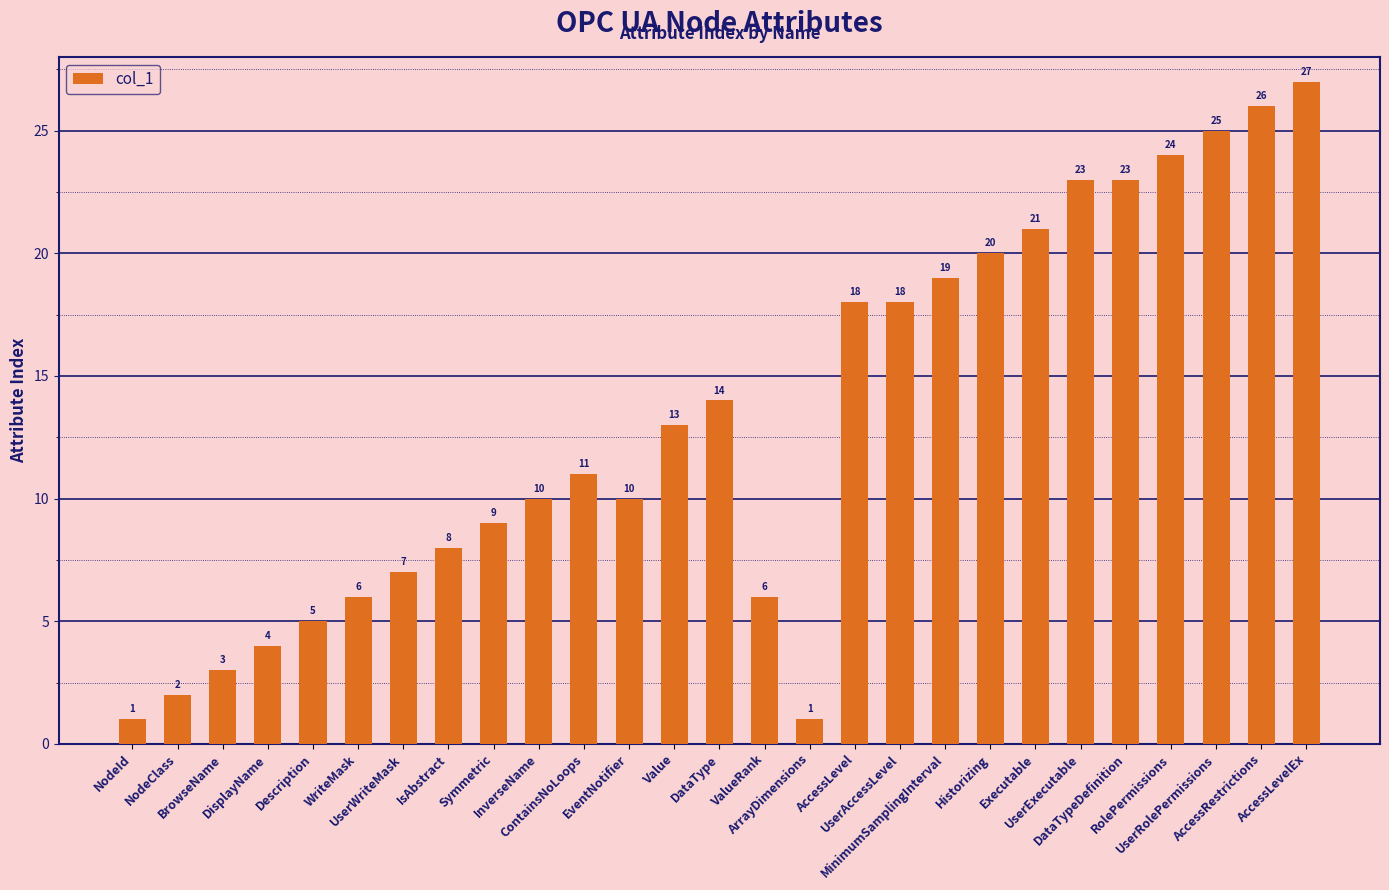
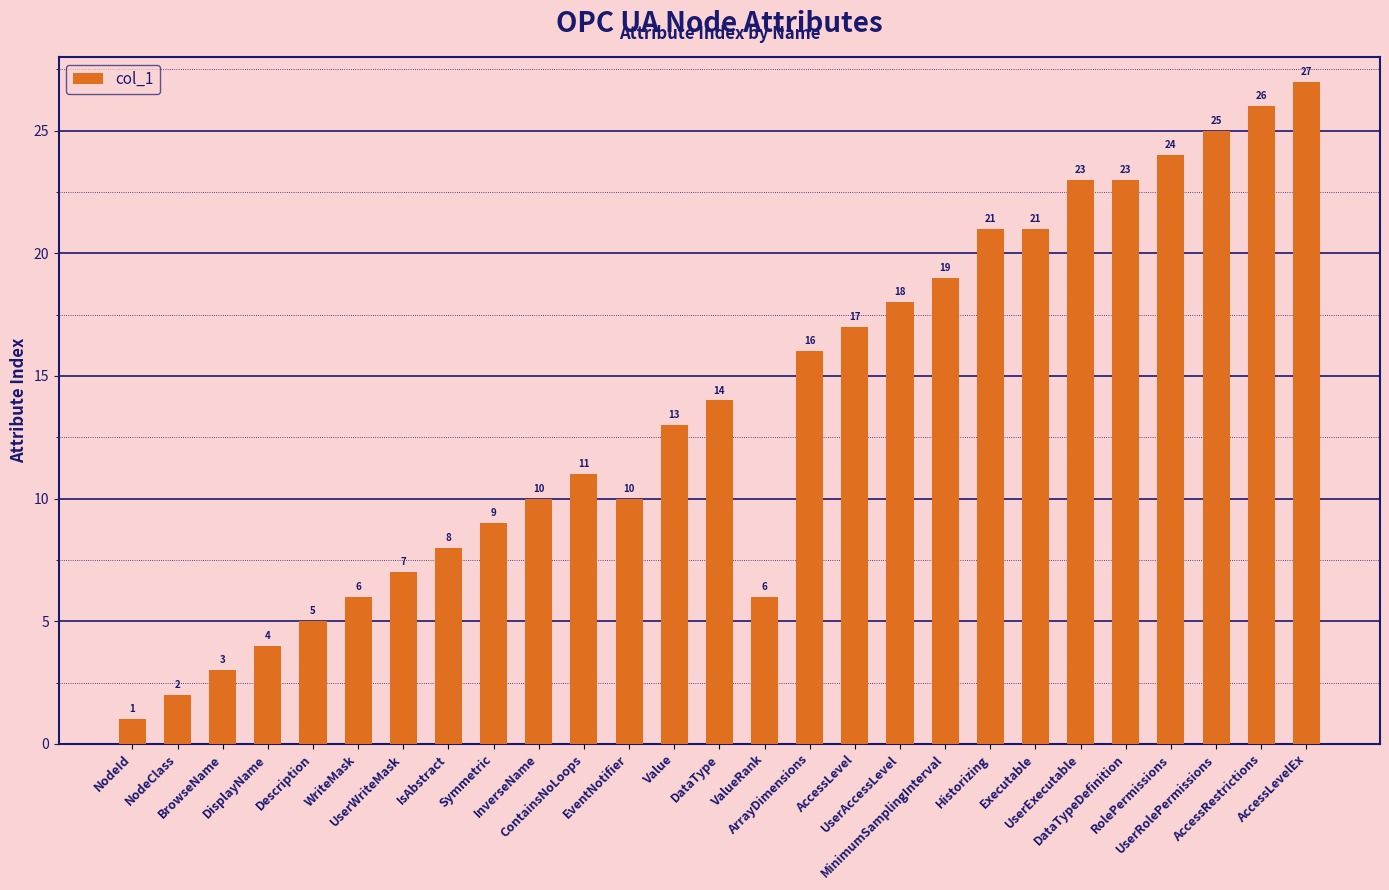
ArrayDimensions: 1 -> 16
AccessLevel: 18 -> 17
Historizing: 20 -> 21
